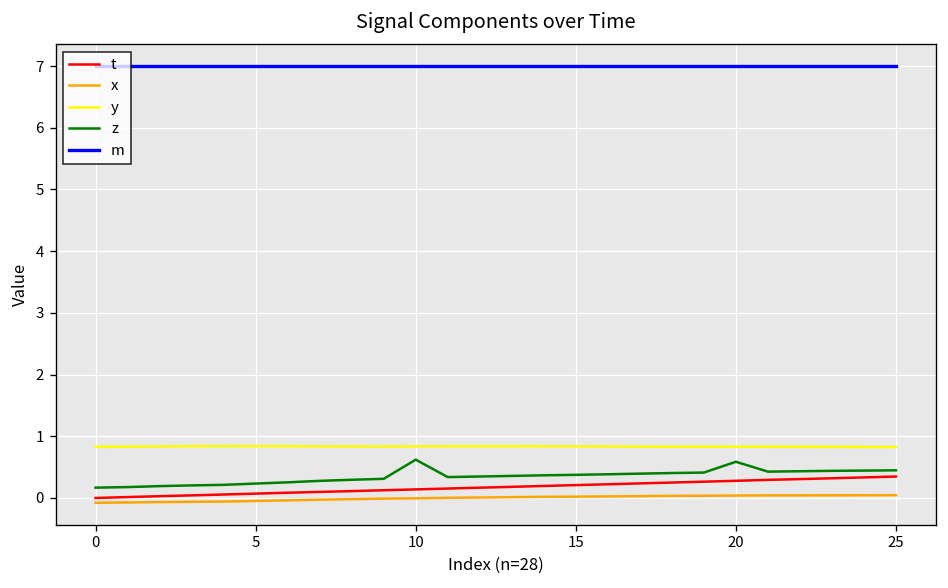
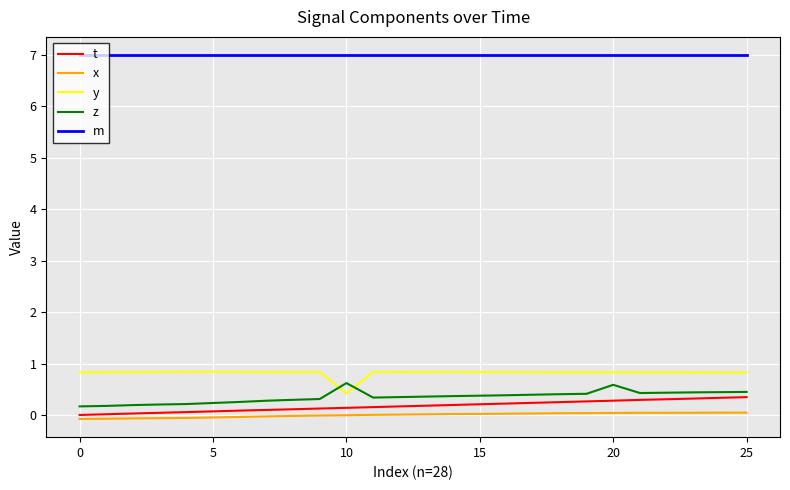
y, 10: 0.8 -> 0.4
